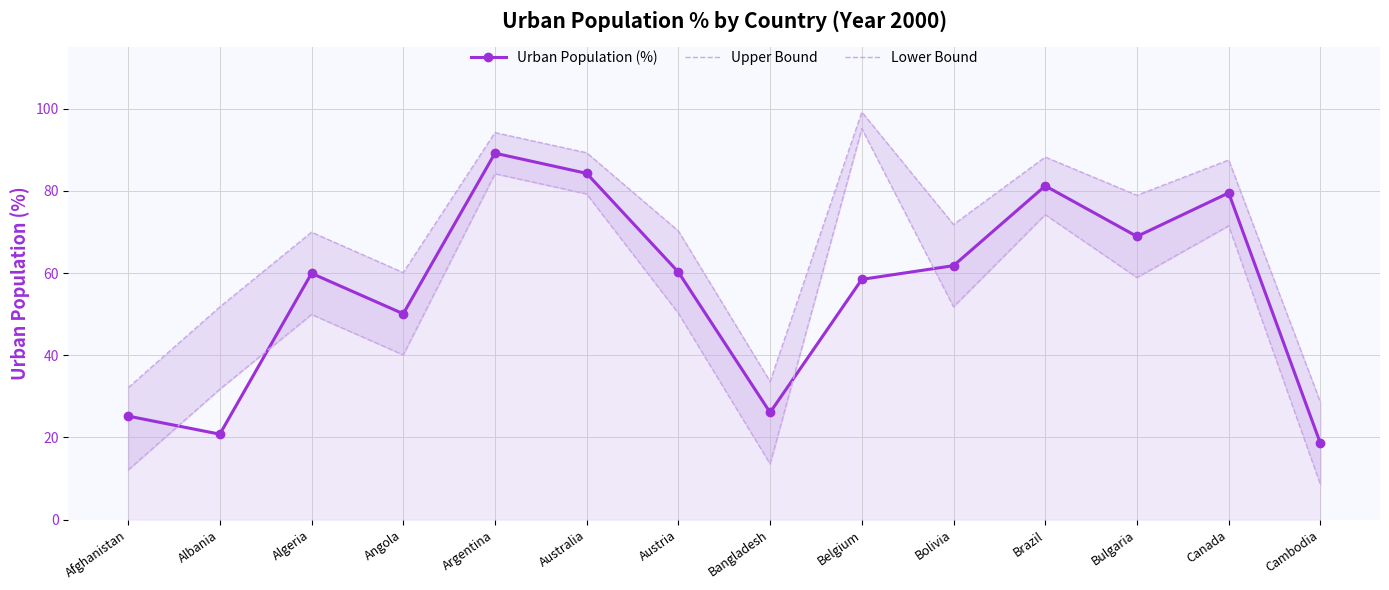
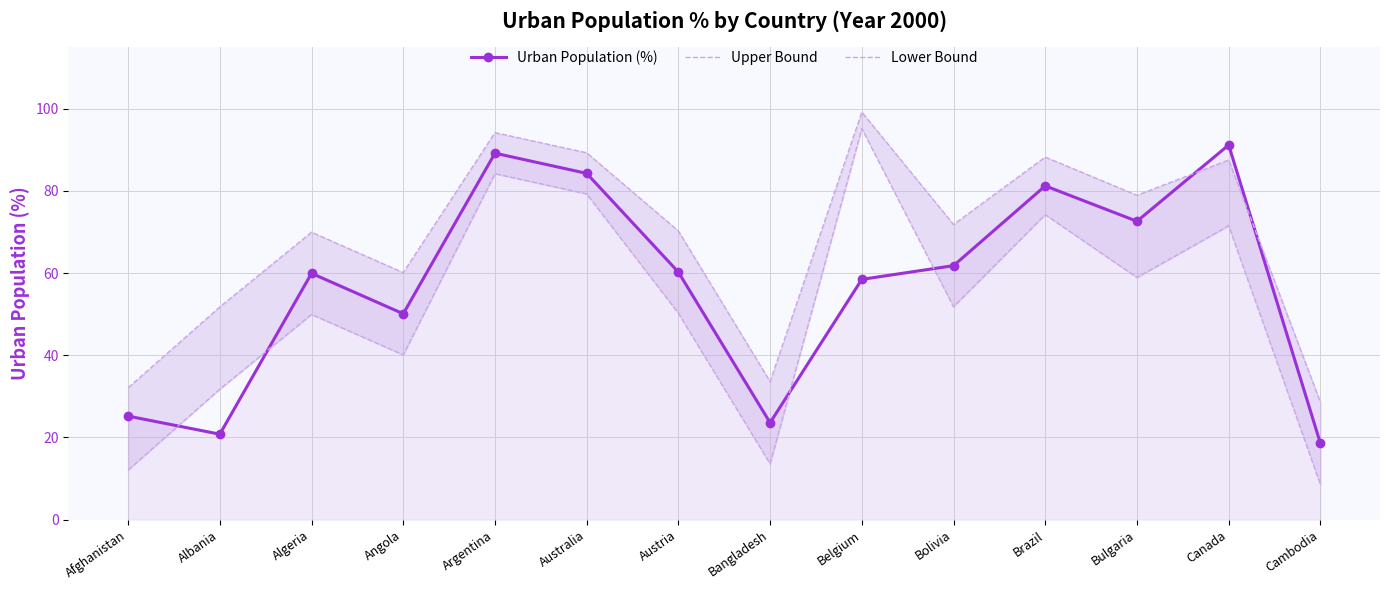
Urban Population (%), Bangladesh: 26 -> 24
Urban Population (%), Bulgaria: 69 -> 73
Urban Population (%), Canada: 79 -> 91
